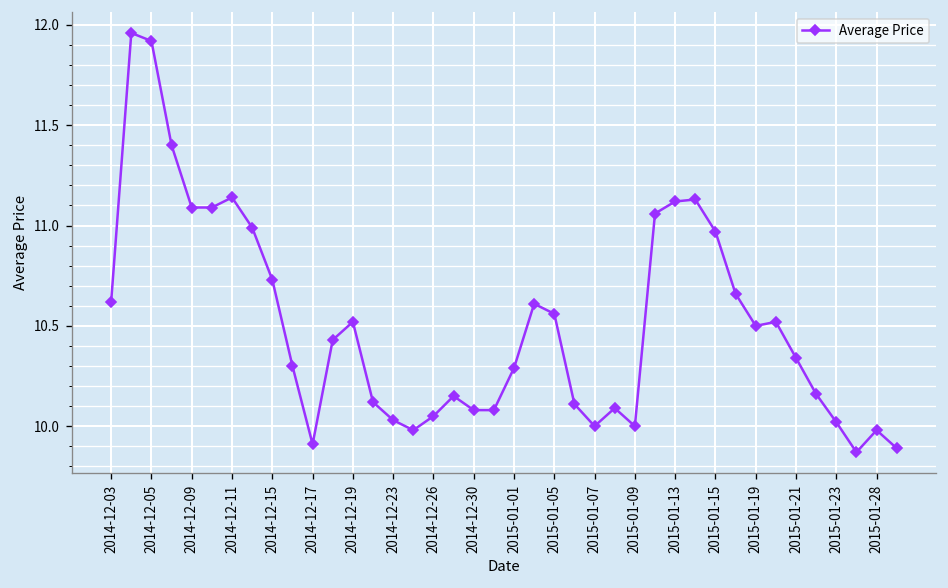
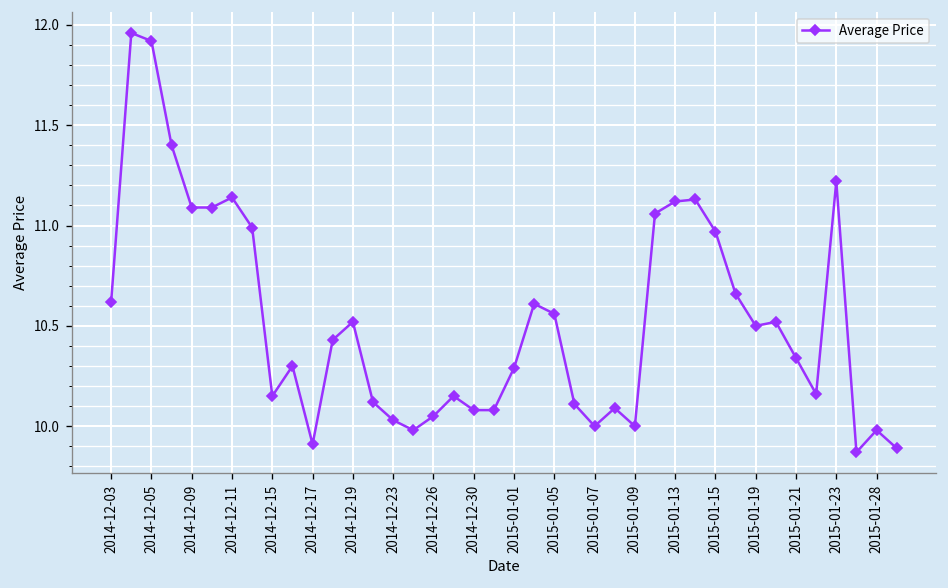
2014-12-15: 10.73 -> 10.15
2015-01-23: 10.02 -> 11.22
